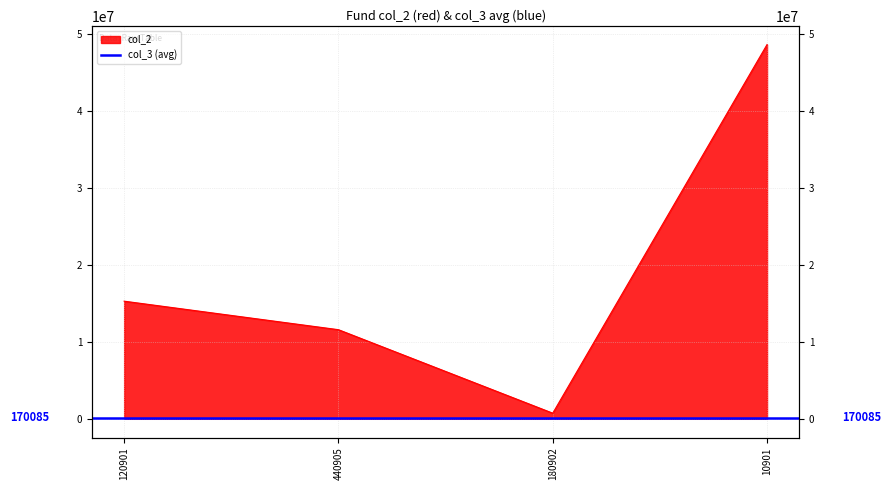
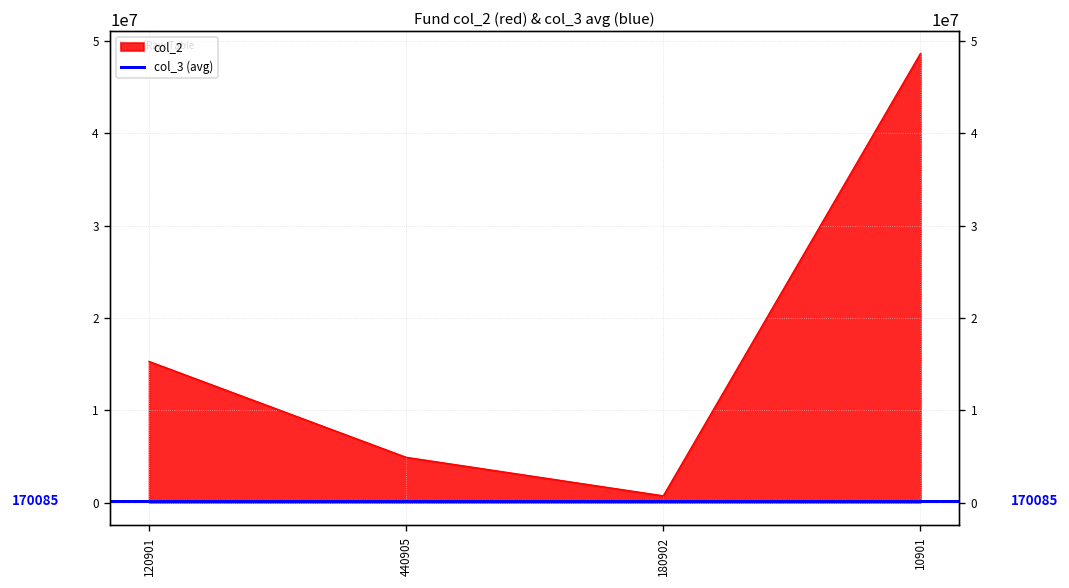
440905: 12000000 -> 5000000
